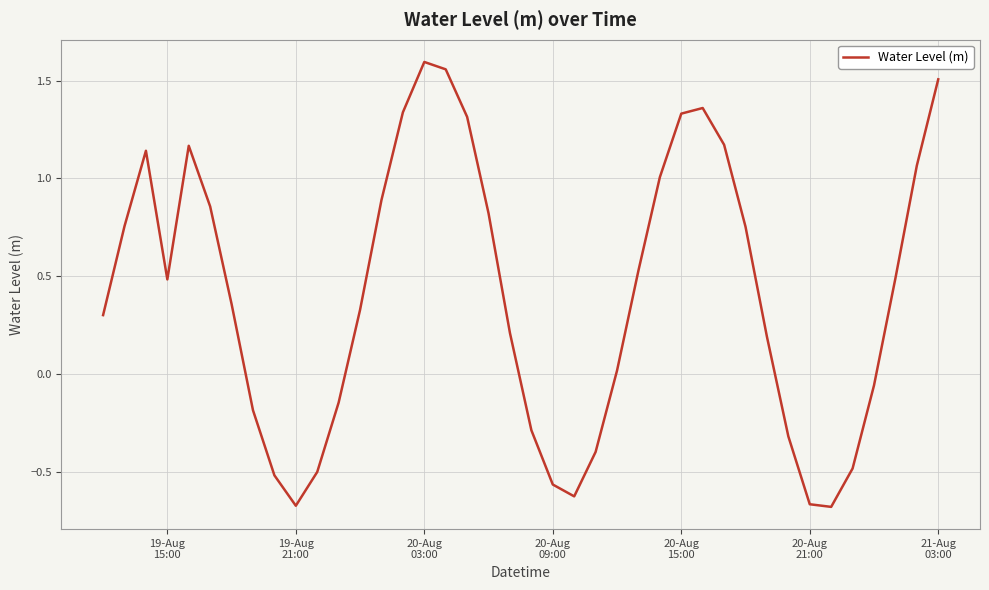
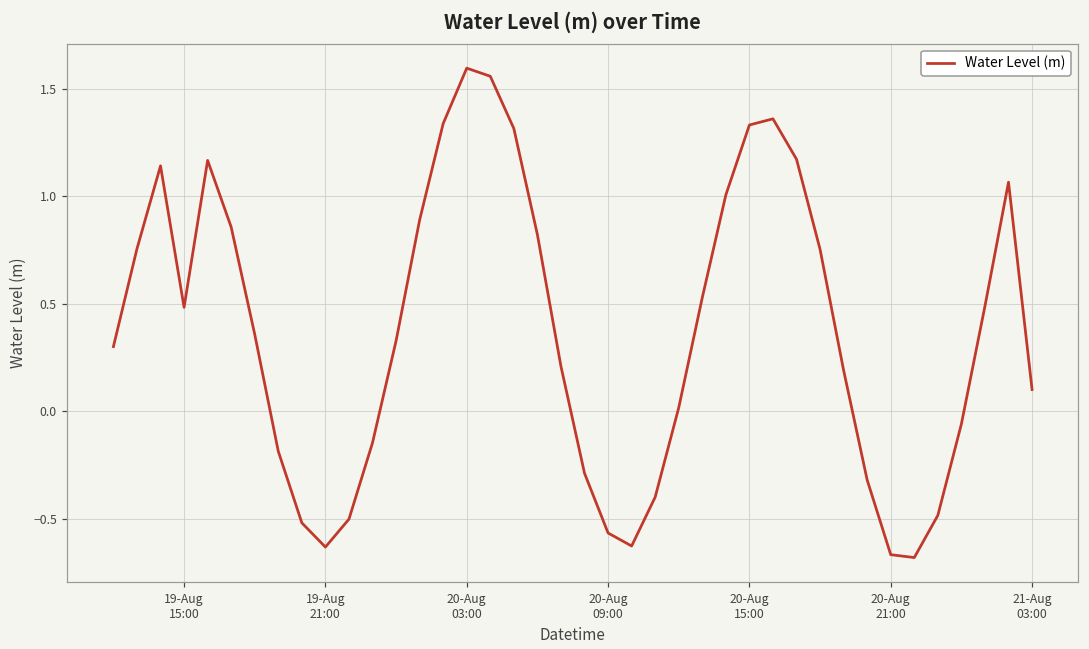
19-Aug 21:00: -0.67 -> -0.63
21-Aug 03:00: 1.51 -> 0.10
